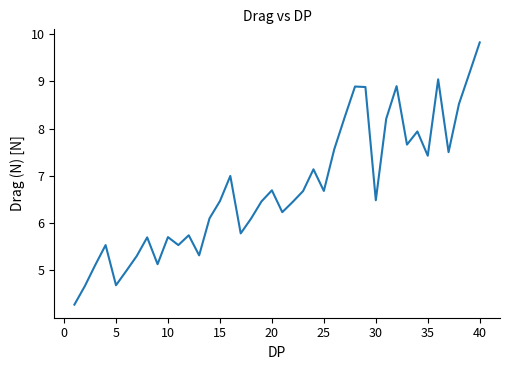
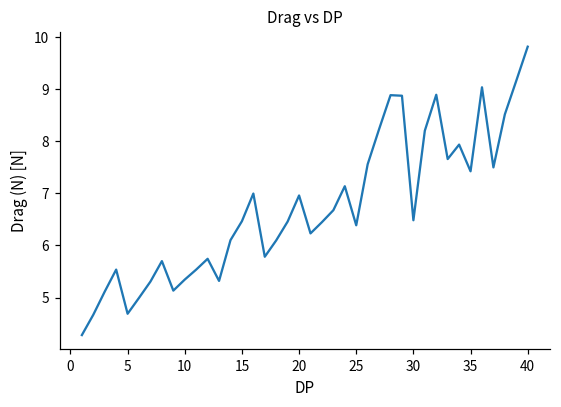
10: 5.7 -> 5.3
20: 6.7 -> 7.0
25: 6.7 -> 6.4
